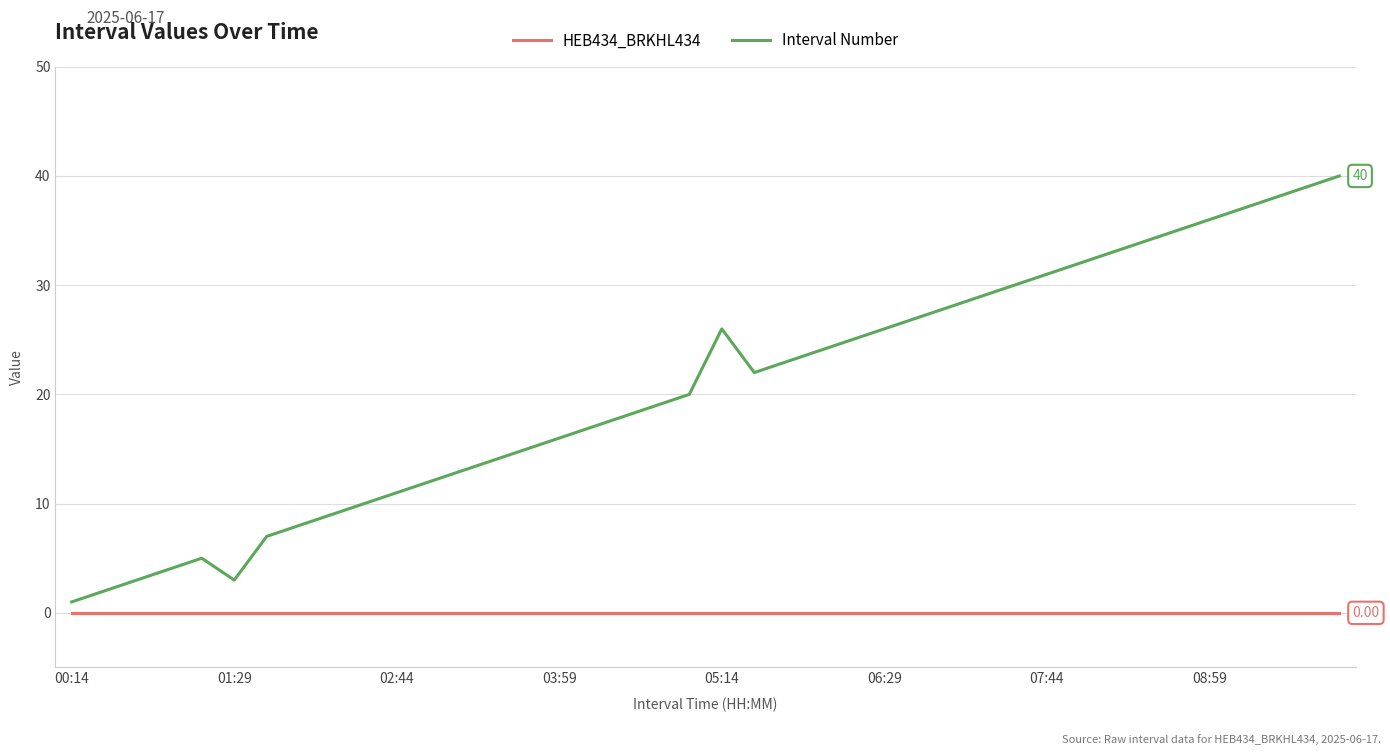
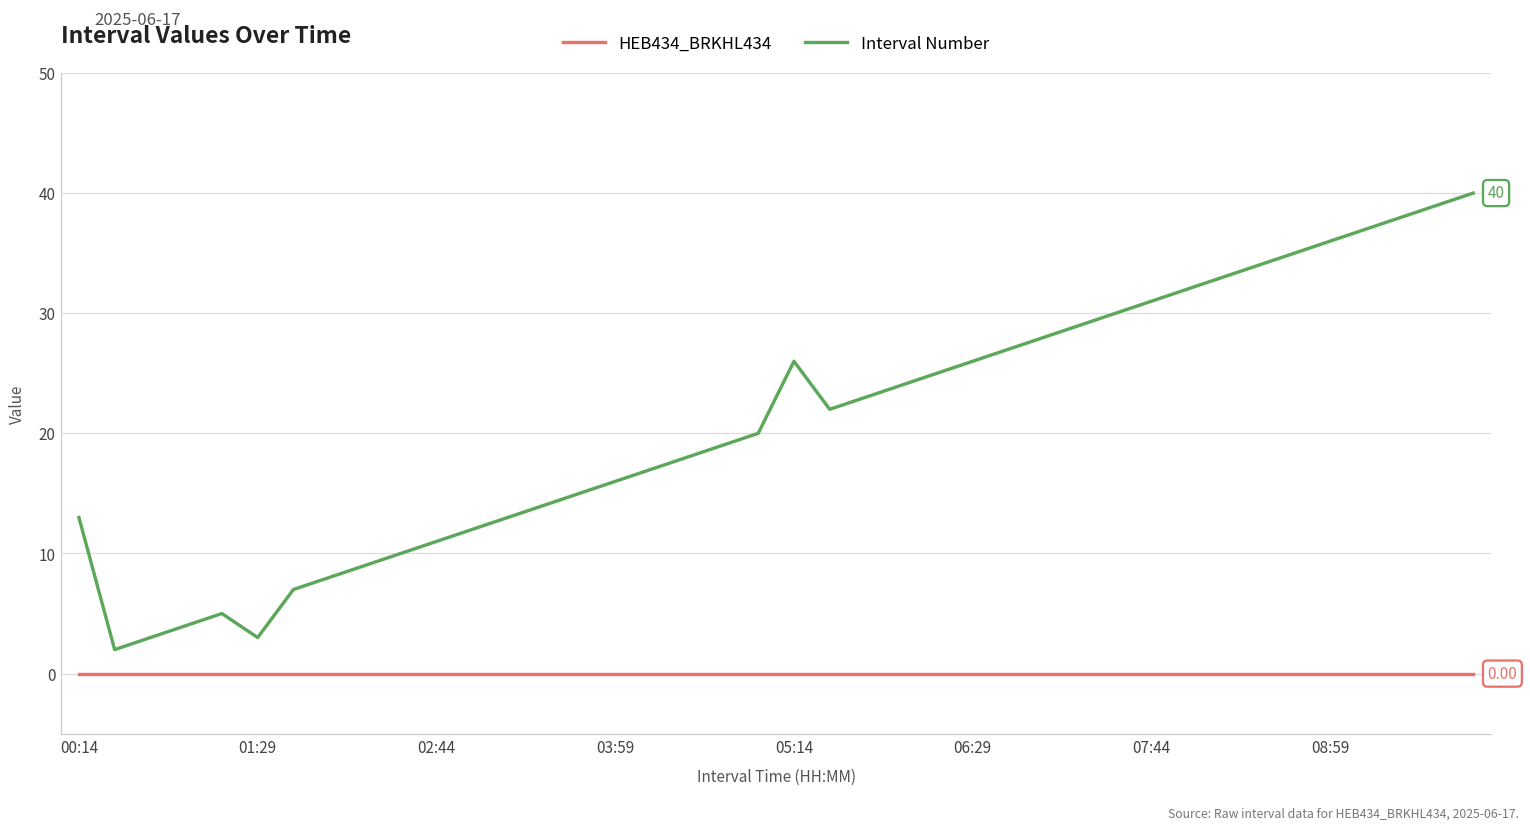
Interval Number, 00:14: 1 -> 13
